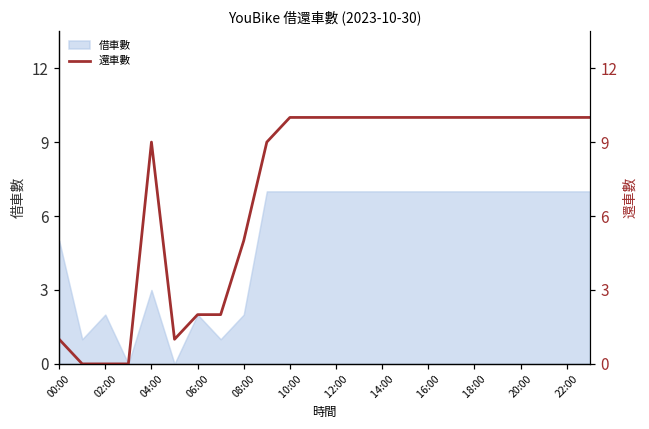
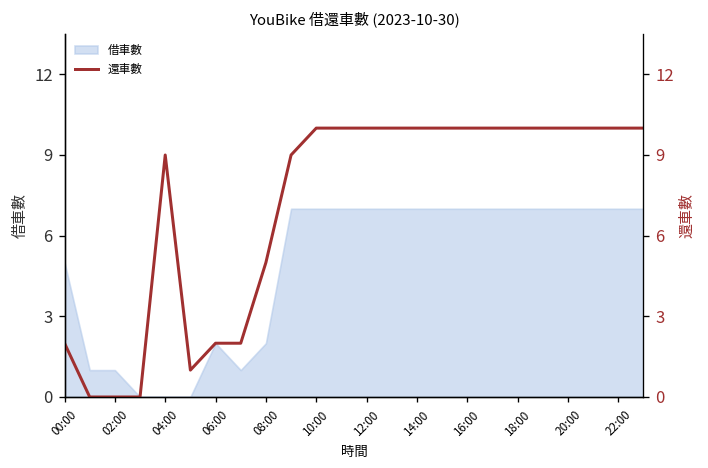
借車數, 02:00: 2 -> 1
借車數, 04:00: 3 -> 0
還車數, 00:00: 1 -> 2
